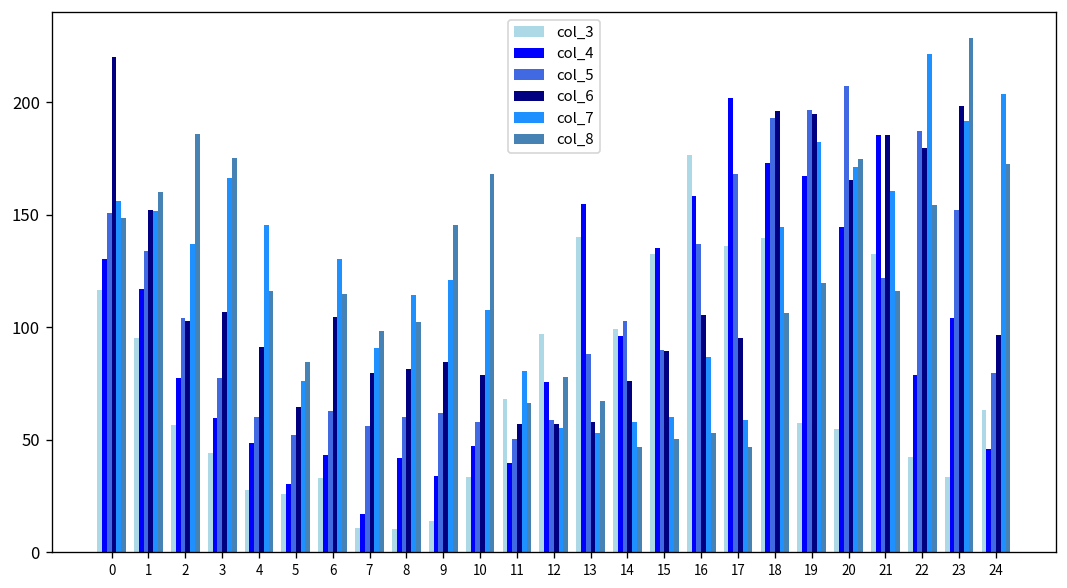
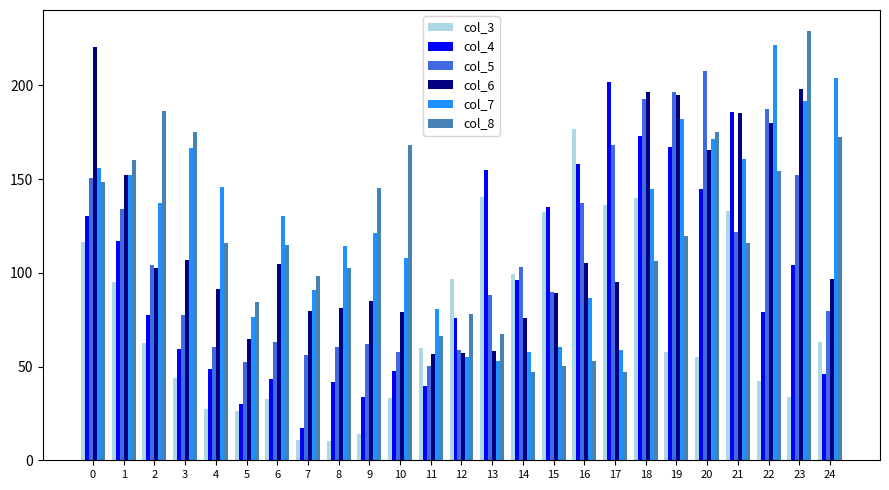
col_3, 2: 56 -> 62
col_3, 11: 68 -> 60
